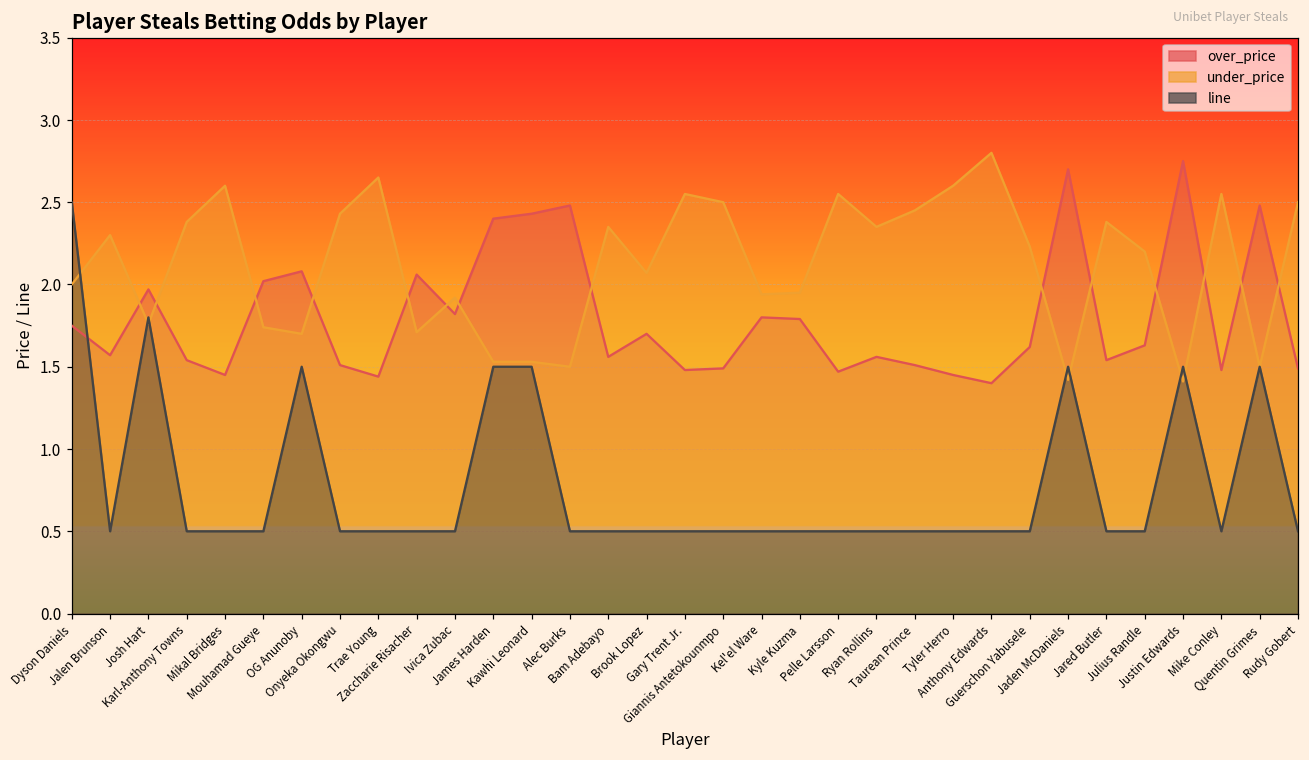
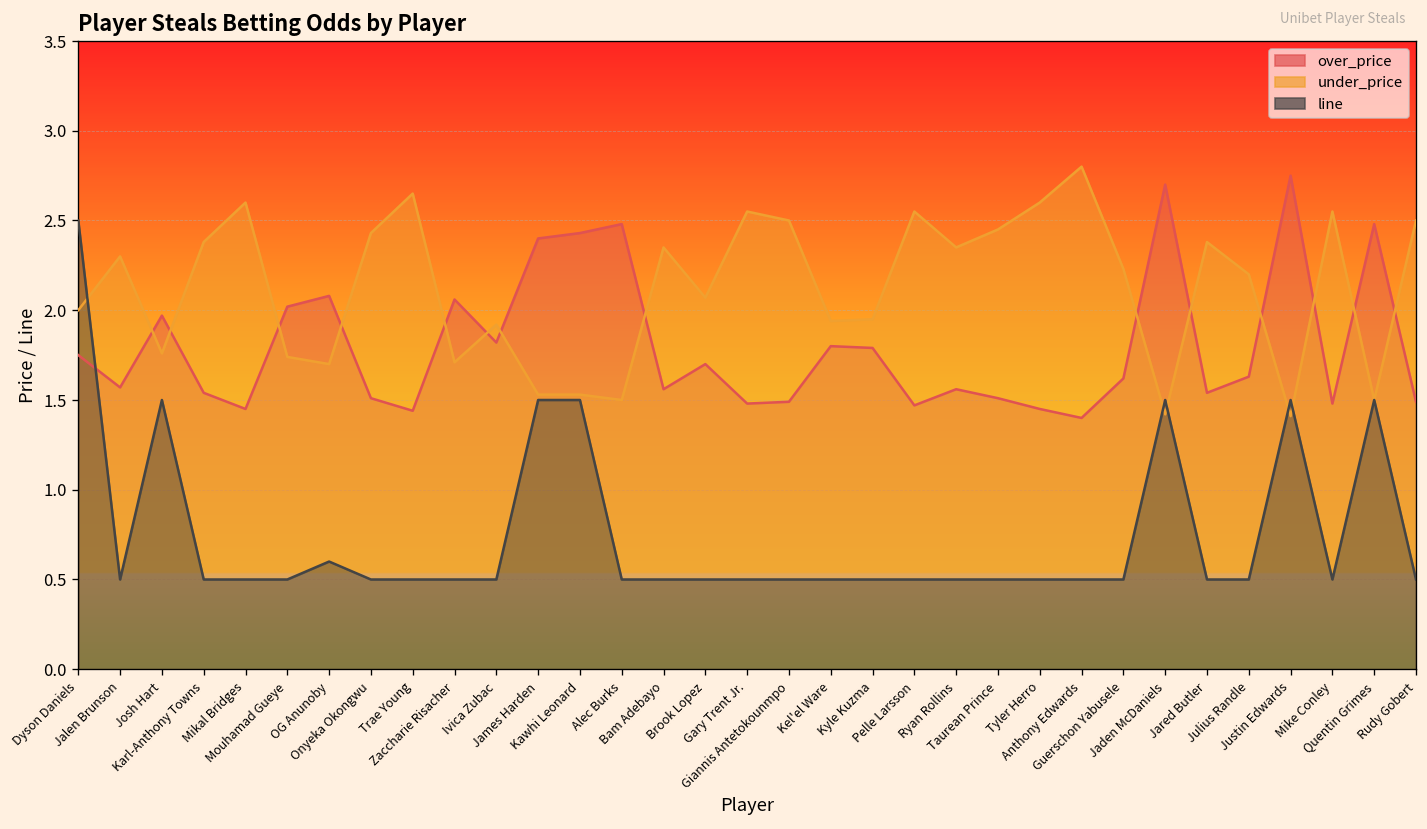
line, Josh Hart: 1.8 -> 1.5
line, OG Anunoby: 1.5 -> 0.6
